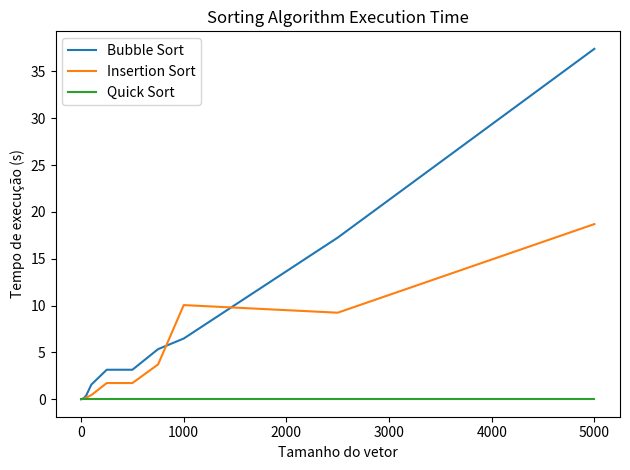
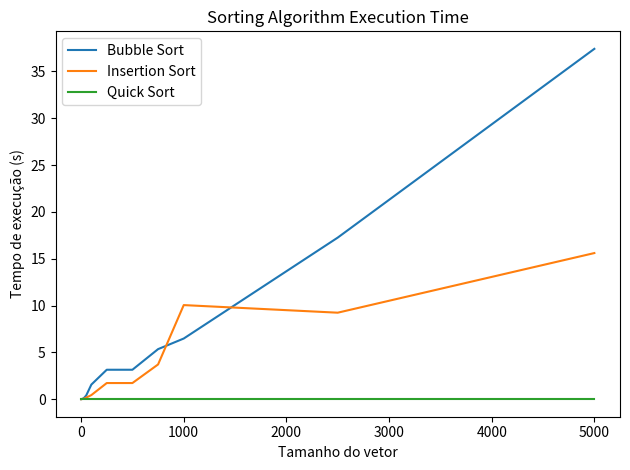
Insertion Sort, 5000: 19 -> 16
